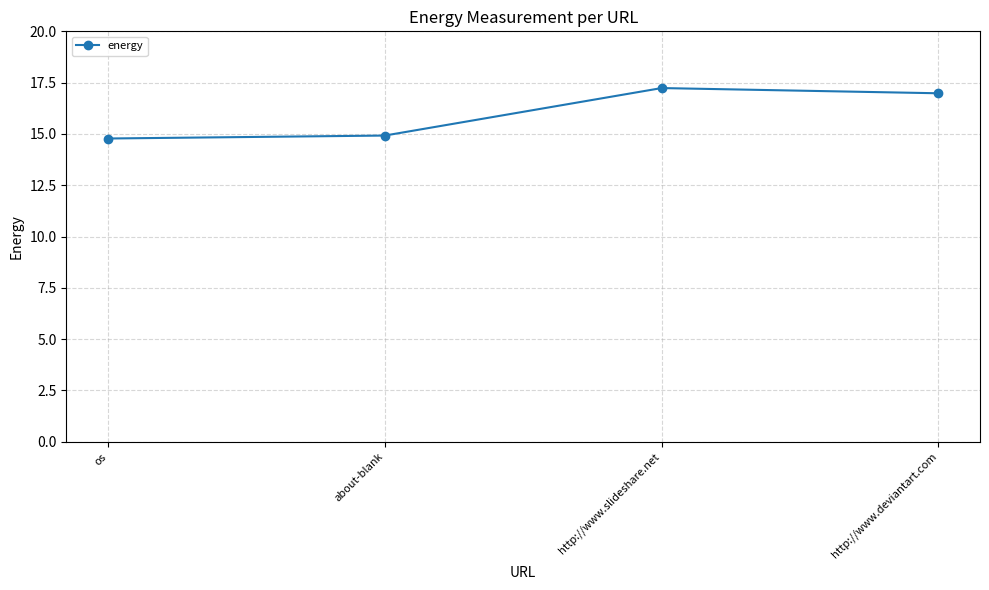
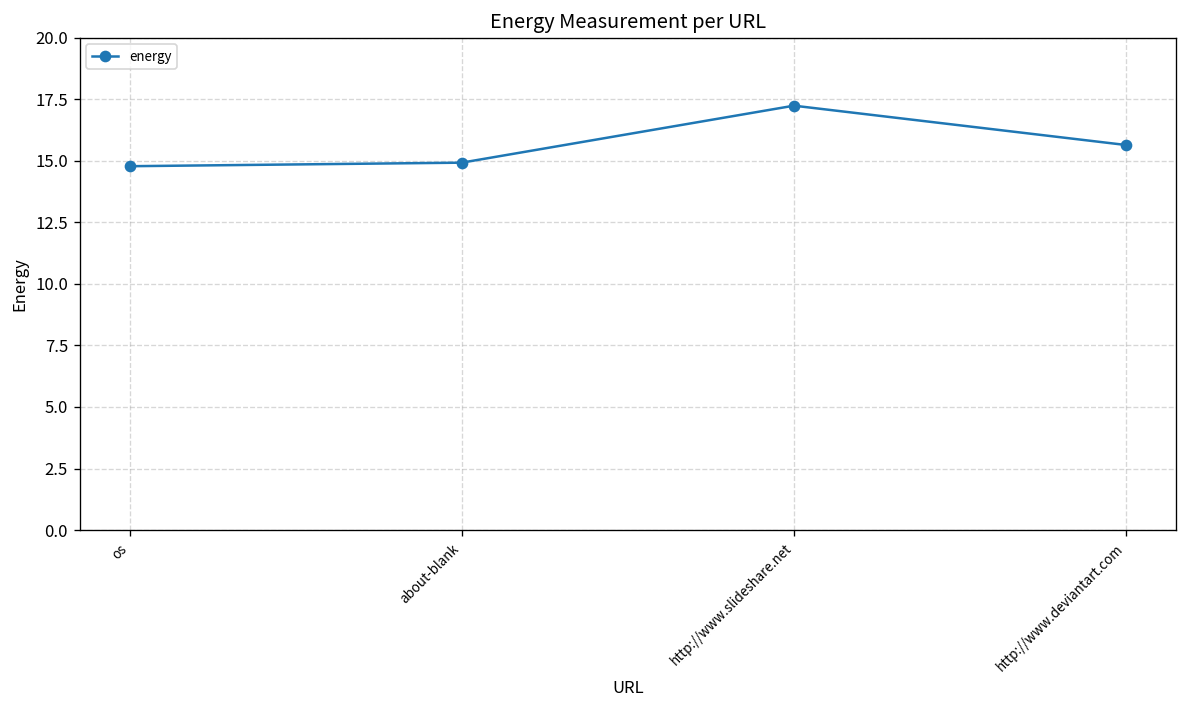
http://www.deviantart.com: 17.0 -> 15.6
